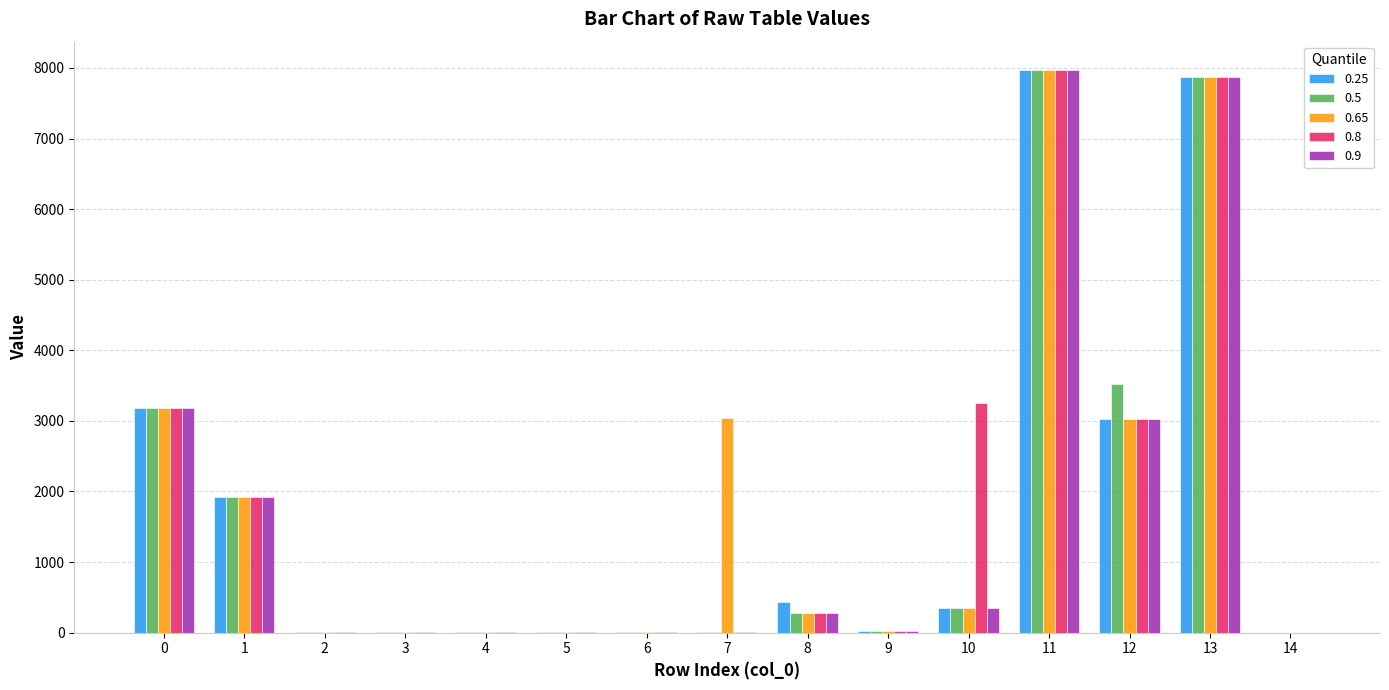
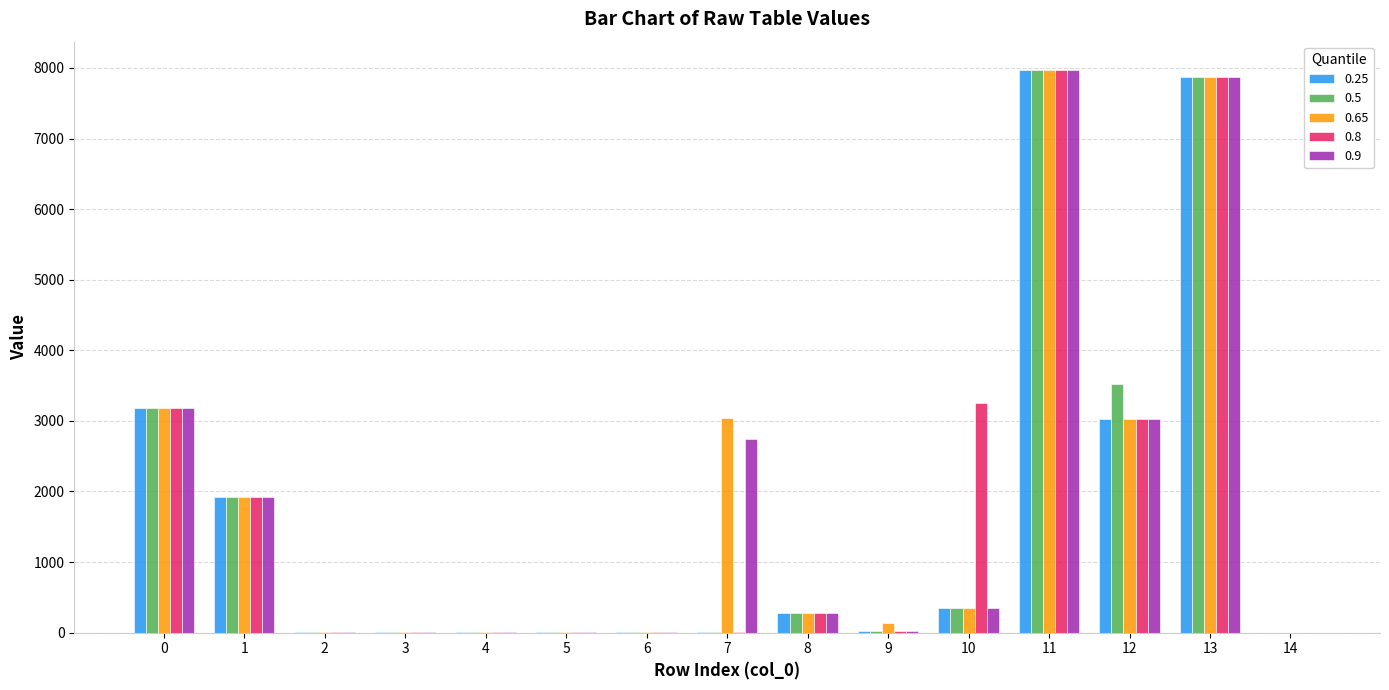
0.9, 7: 0 -> 2700
0.25, 8: 400 -> 300
0.65, 9: 0 -> 100
